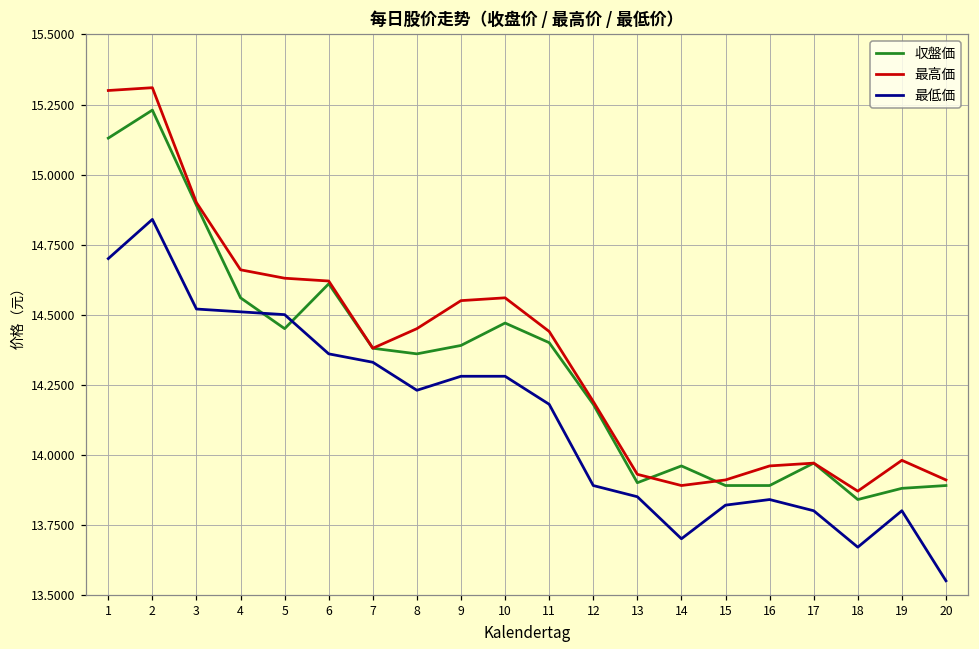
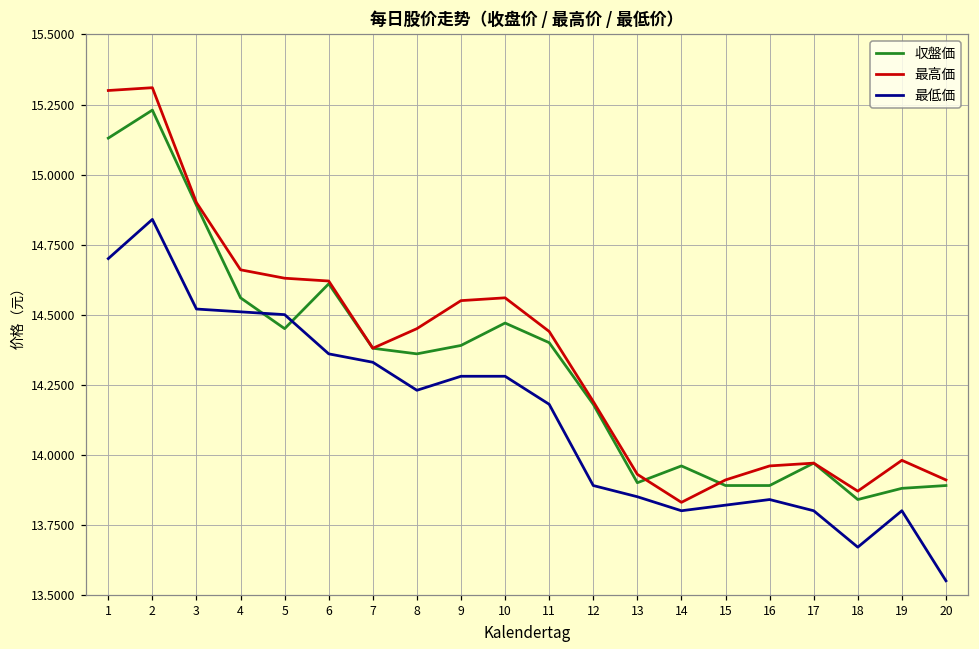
最高価, 14: 13.89 -> 13.83
最低価, 14: 13.7 -> 13.8
